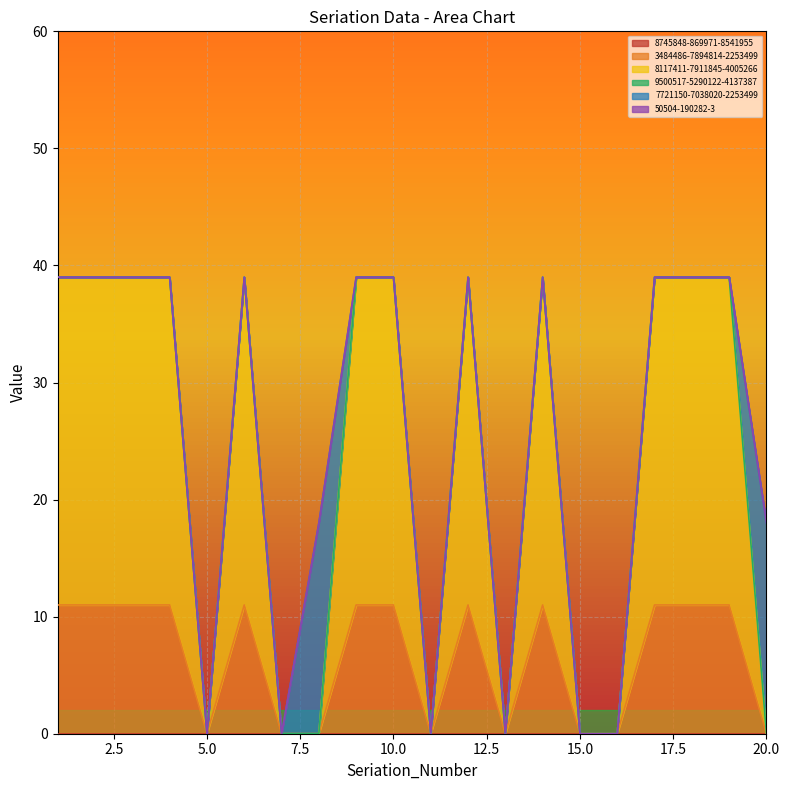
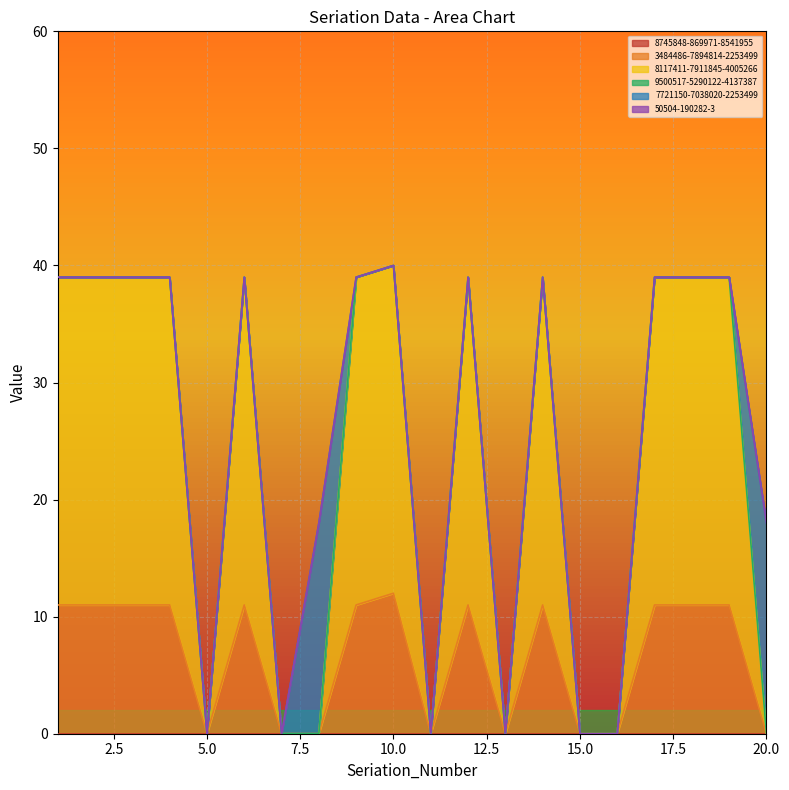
3484486-7894814-2253499, 10.0: 11 -> 12
